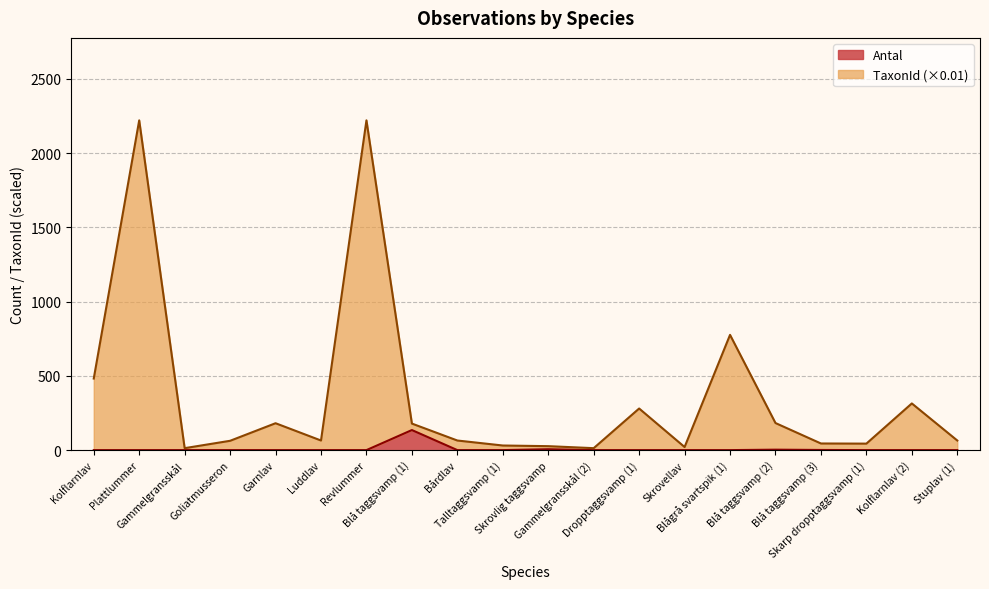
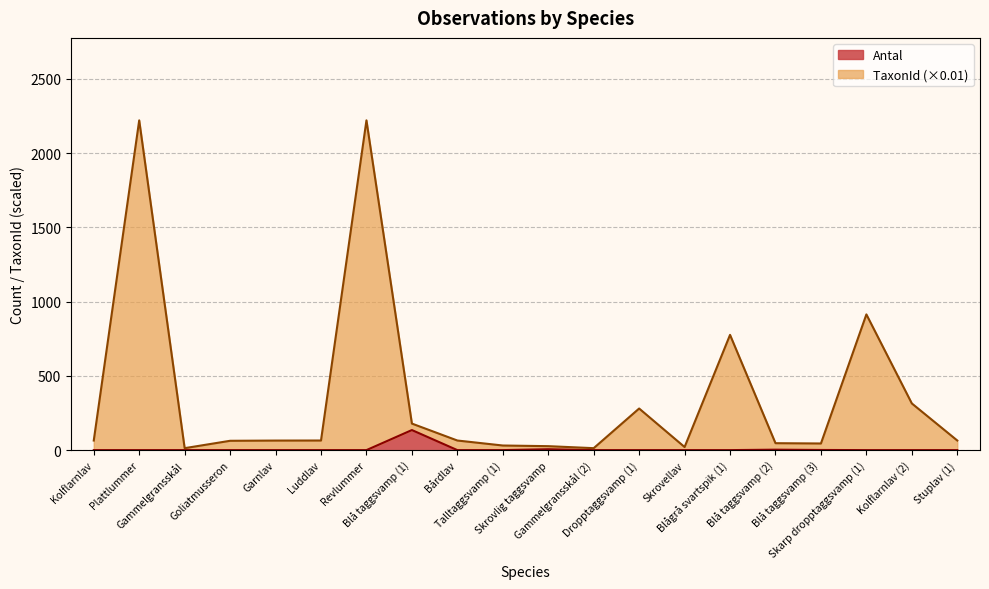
TaxonId (×0.01), Kolflarnlav: 480 -> 60
TaxonId (×0.01), Garnlav: 180 -> 60
TaxonId (×0.01), Blå taggsvamp (2): 180 -> 40
TaxonId (×0.01), Skarp dropptaggsvamp (1): 40 -> 910
